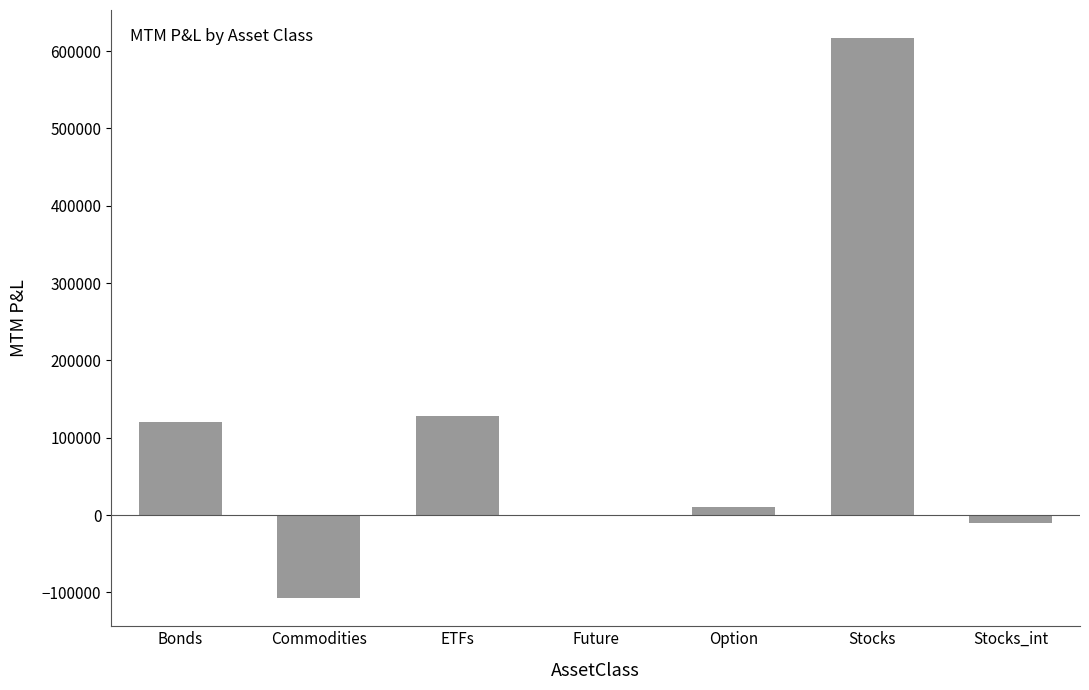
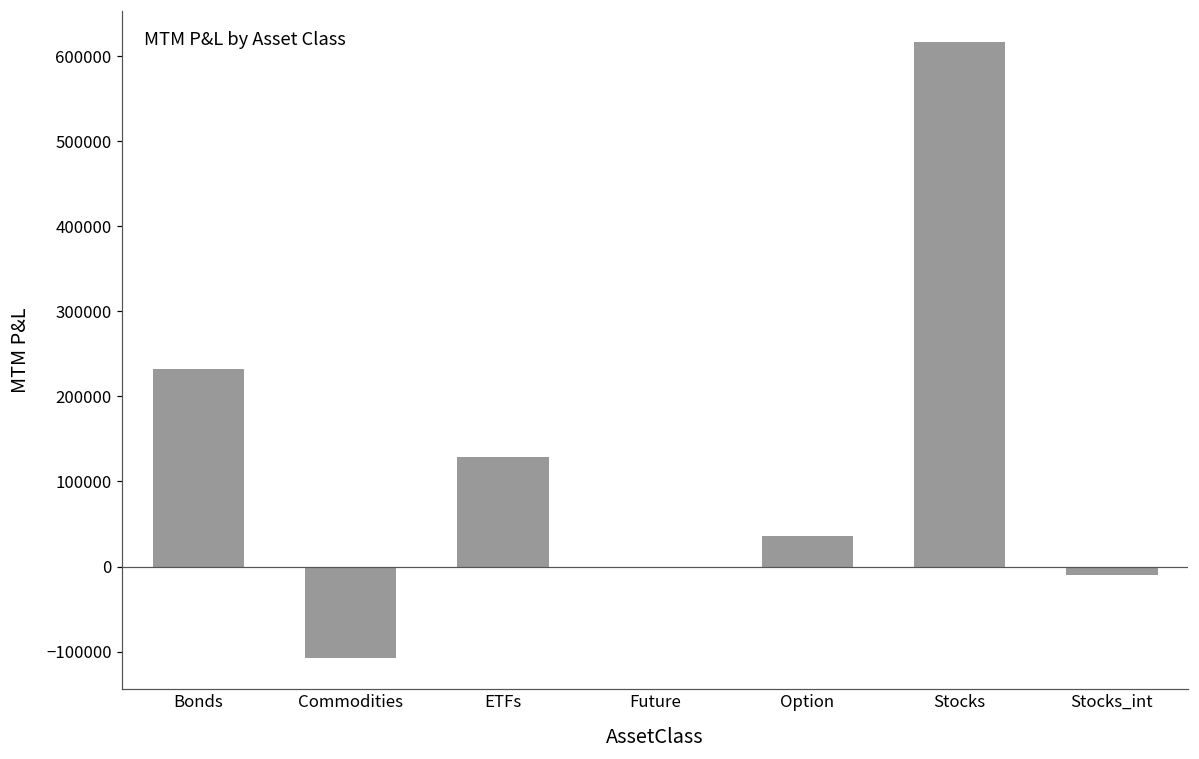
Bonds: 120000 -> 230000
Option: 10000 -> 40000
